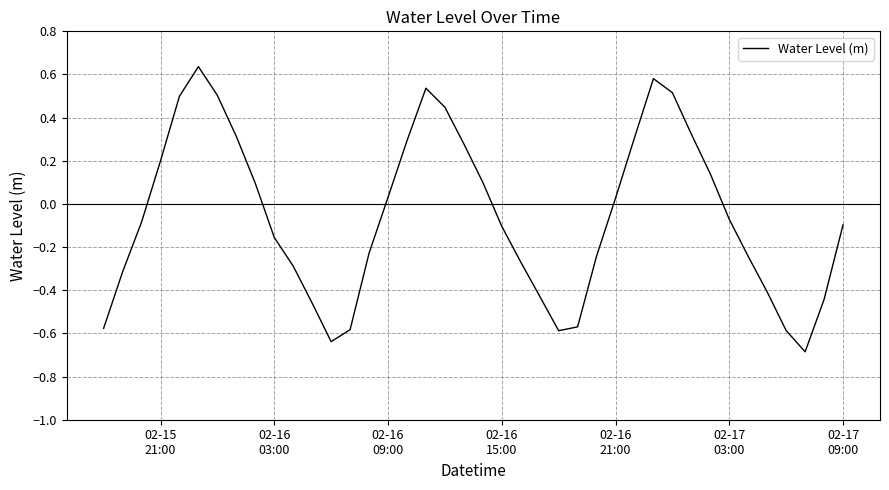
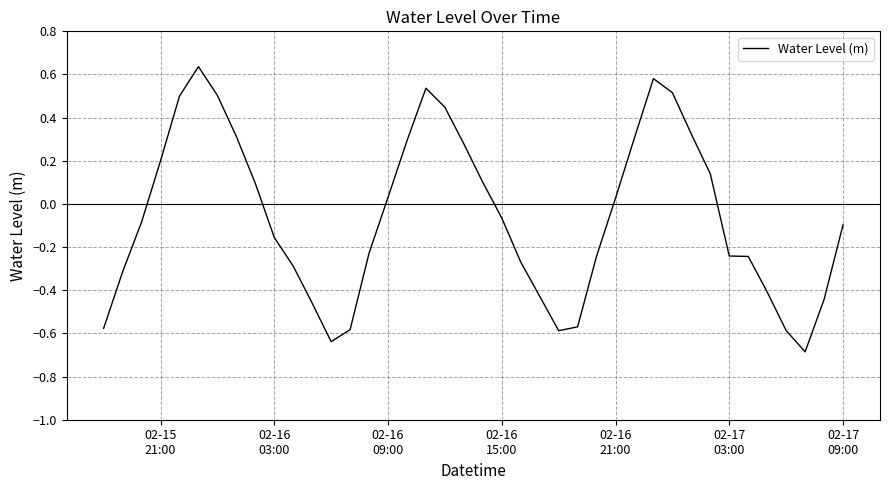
02-16 15:00: -0.10 -> -0.07
02-17 03:00: -0.07 -> -0.24
